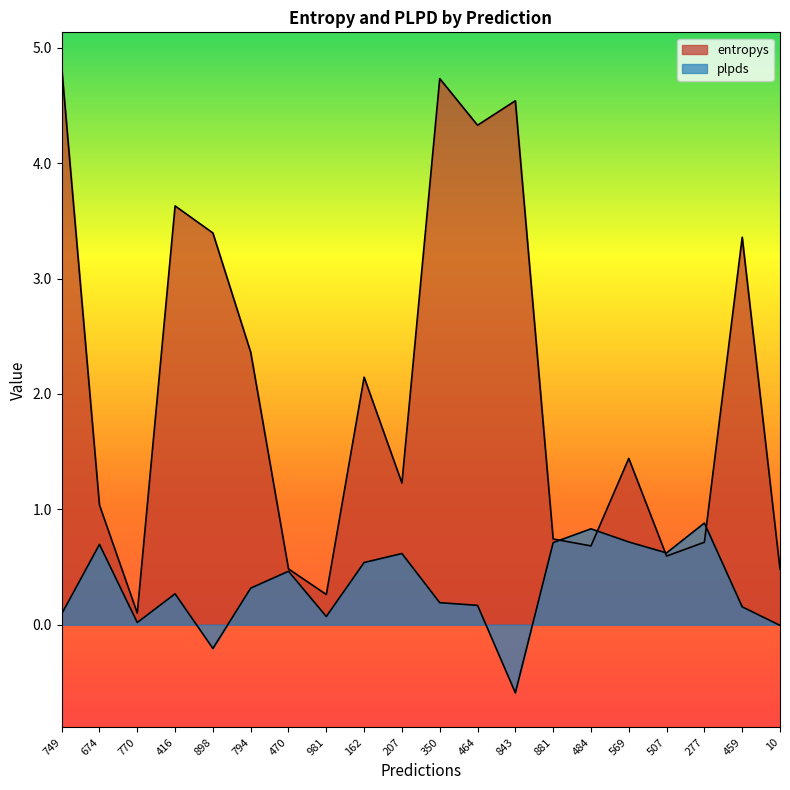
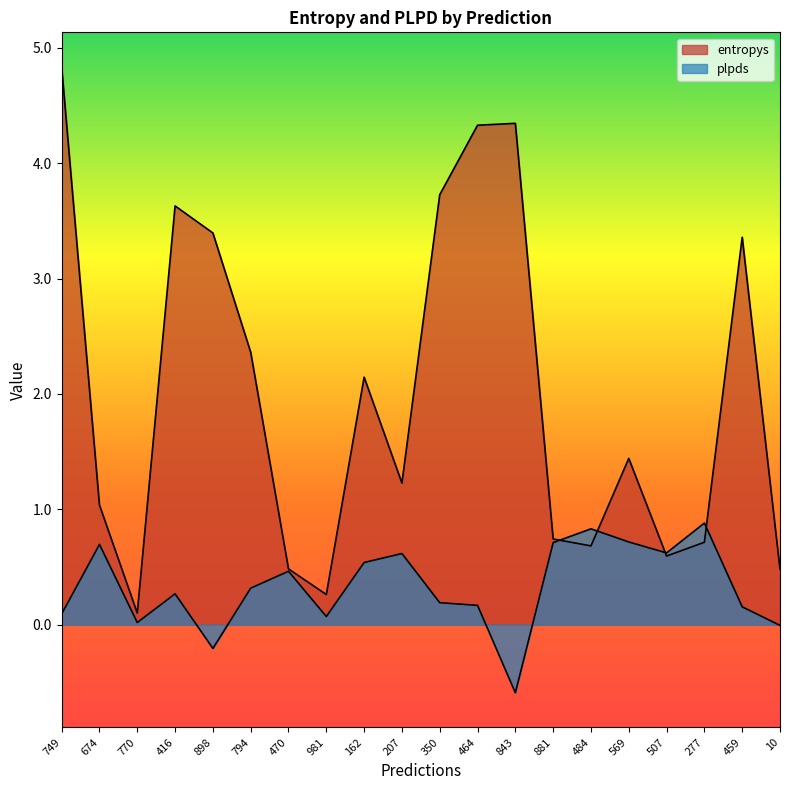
entropys, 350: 4.73 -> 3.73
entropys, 843: 4.54 -> 4.35
